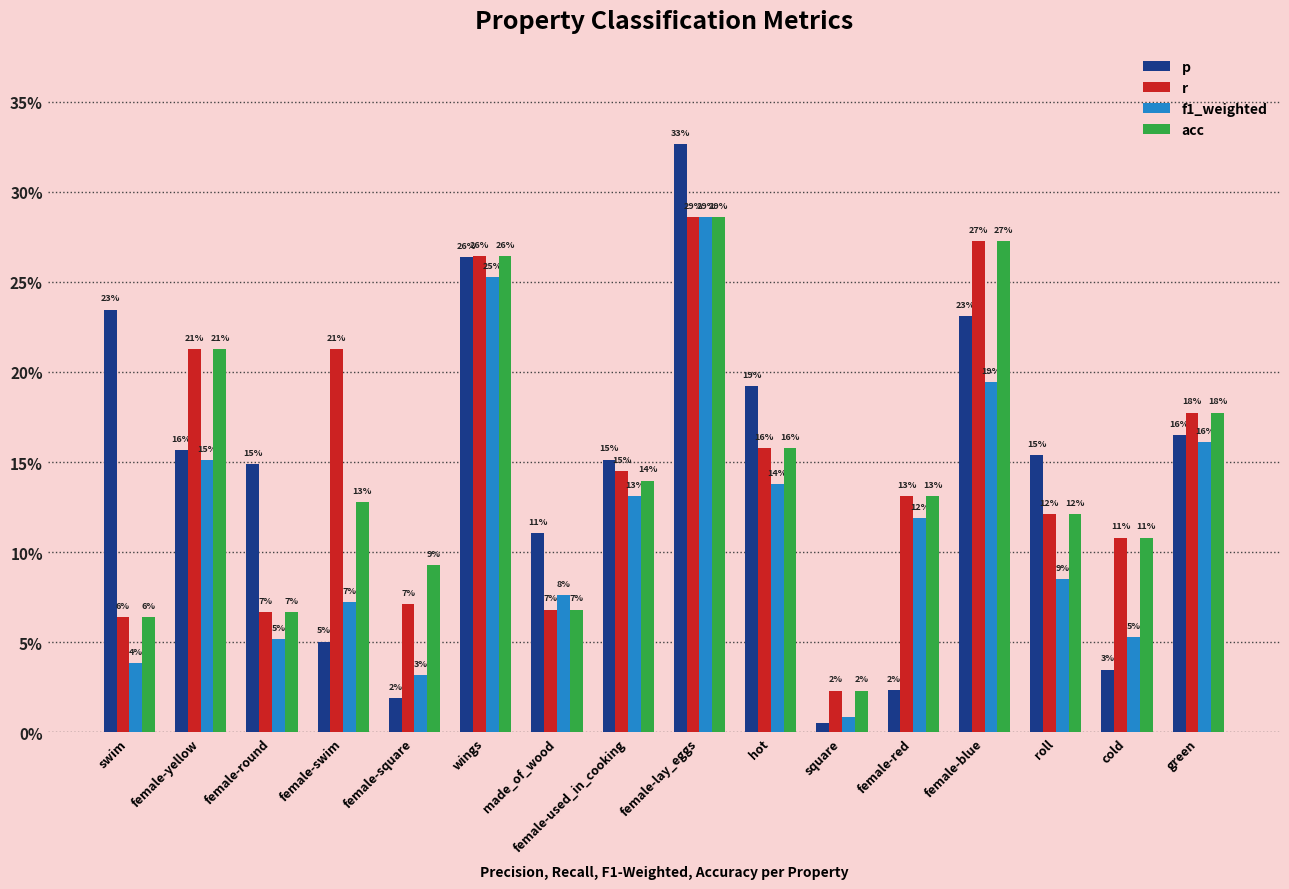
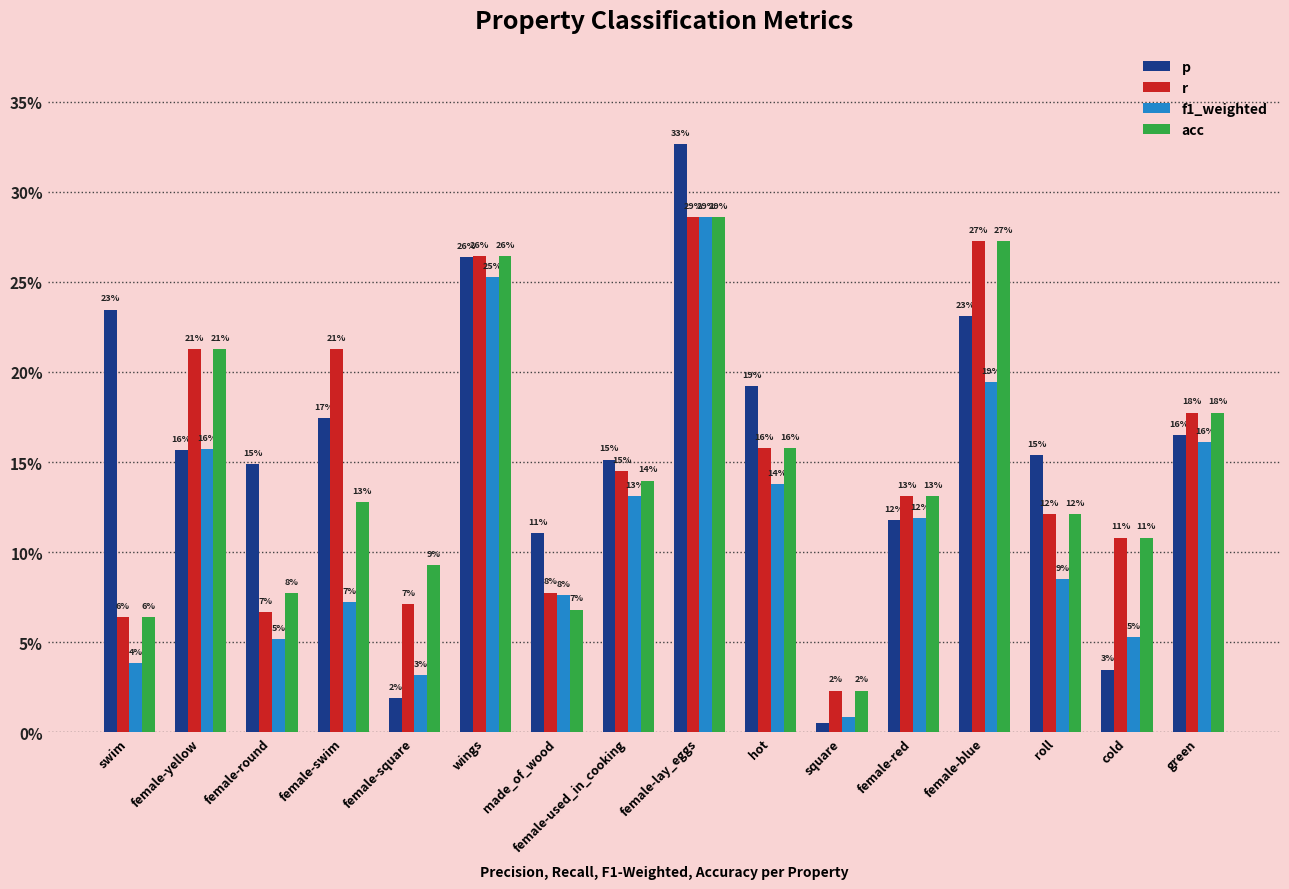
f1_weighted, female-yellow: 15% -> 16%
acc, female-round: 7% -> 8%
p, female-swim: 5% -> 17%
r, made_of_wood: 7% -> 8%
p, female-red: 2% -> 12%
